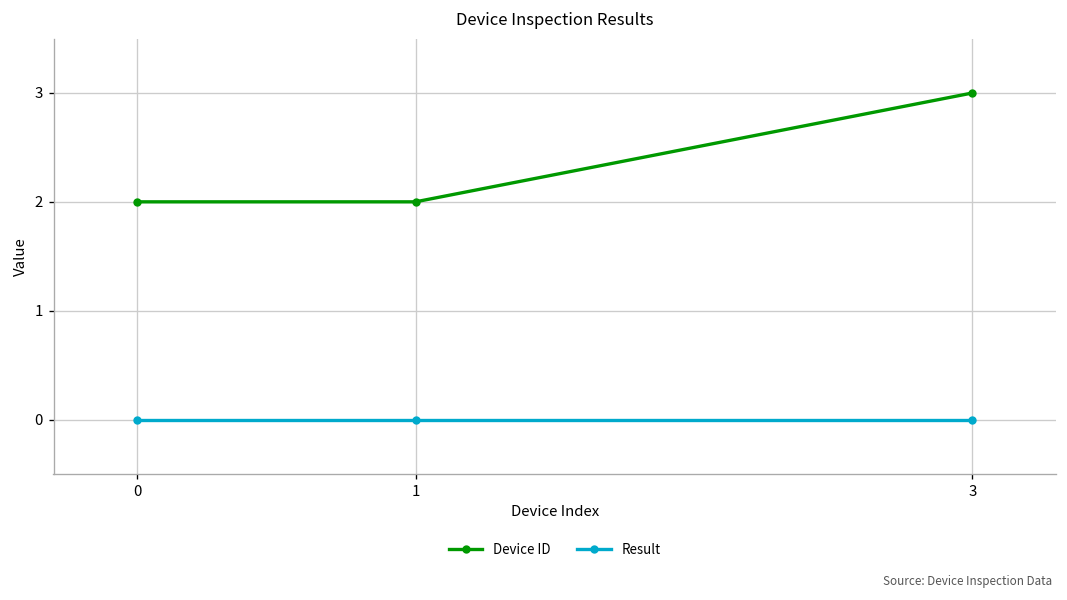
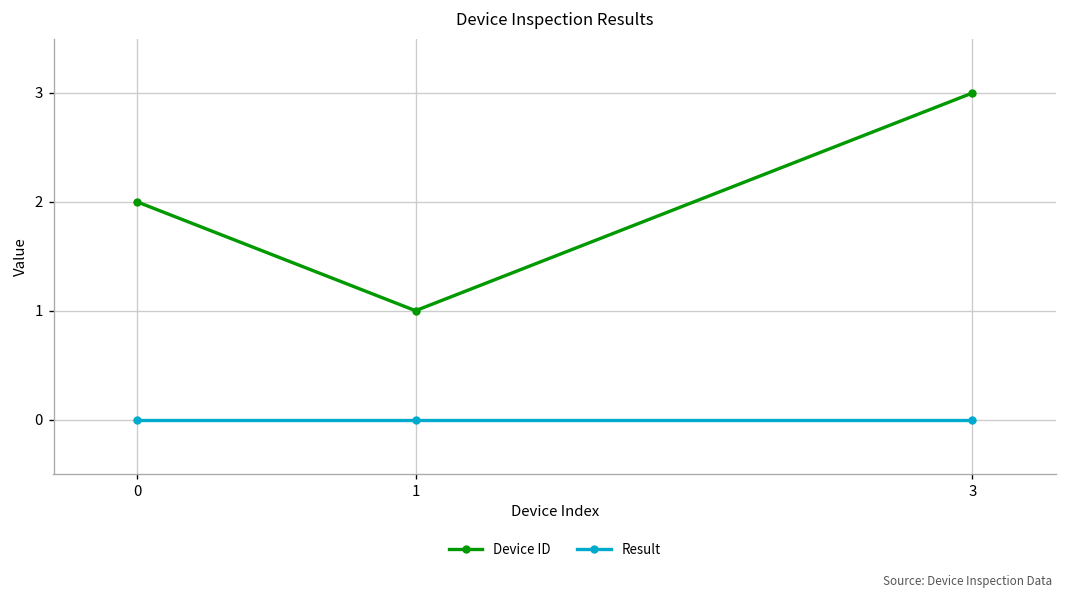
Device ID, 1: 2 -> 1
